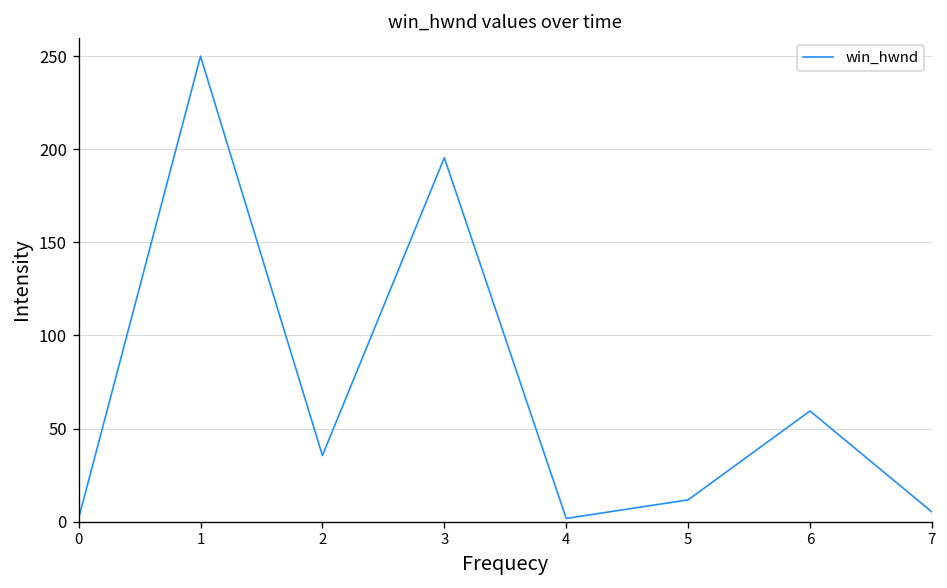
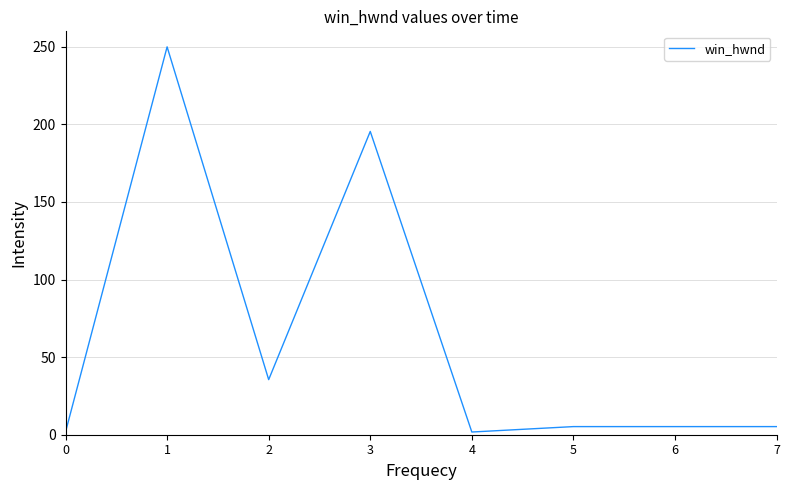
5: 12 -> 5
6: 59 -> 5
